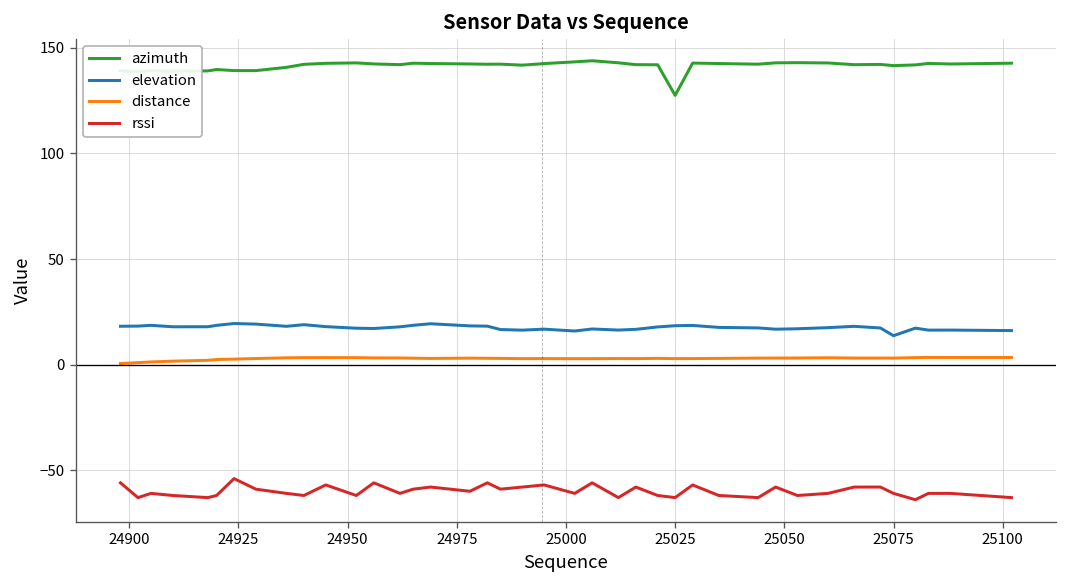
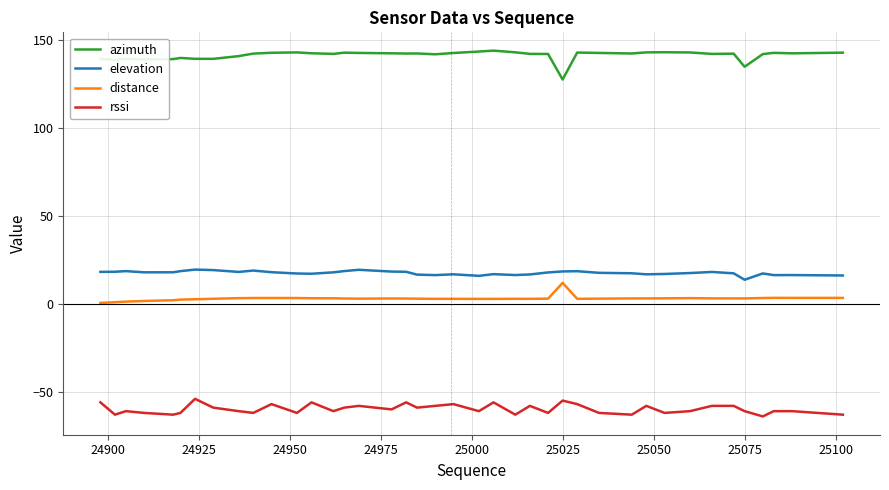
distance, 25025: 3 -> 12
rssi, 25025: -63 -> -55
azimuth, 25075: 142 -> 135
